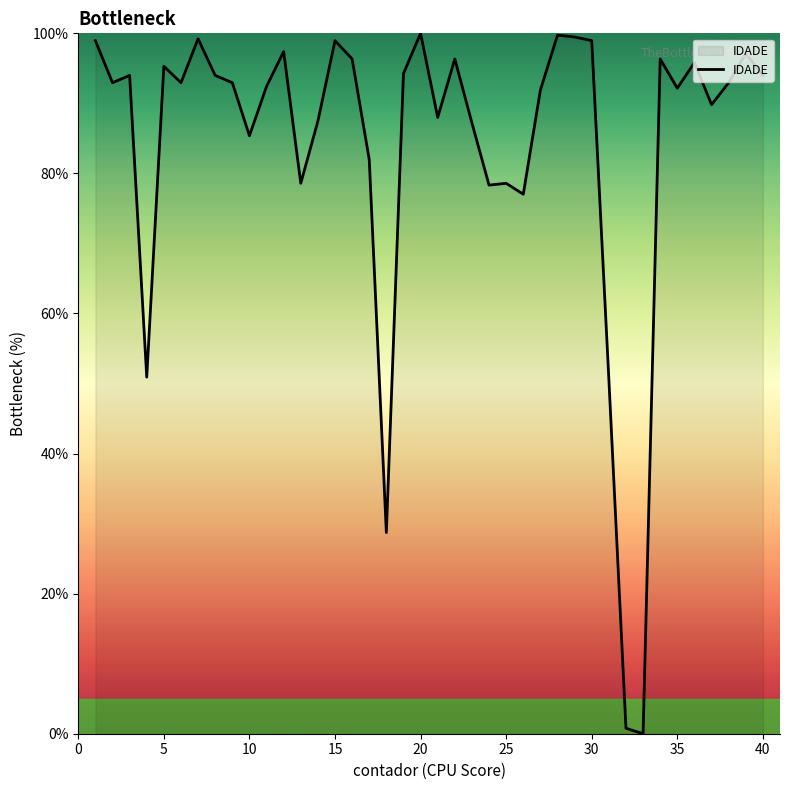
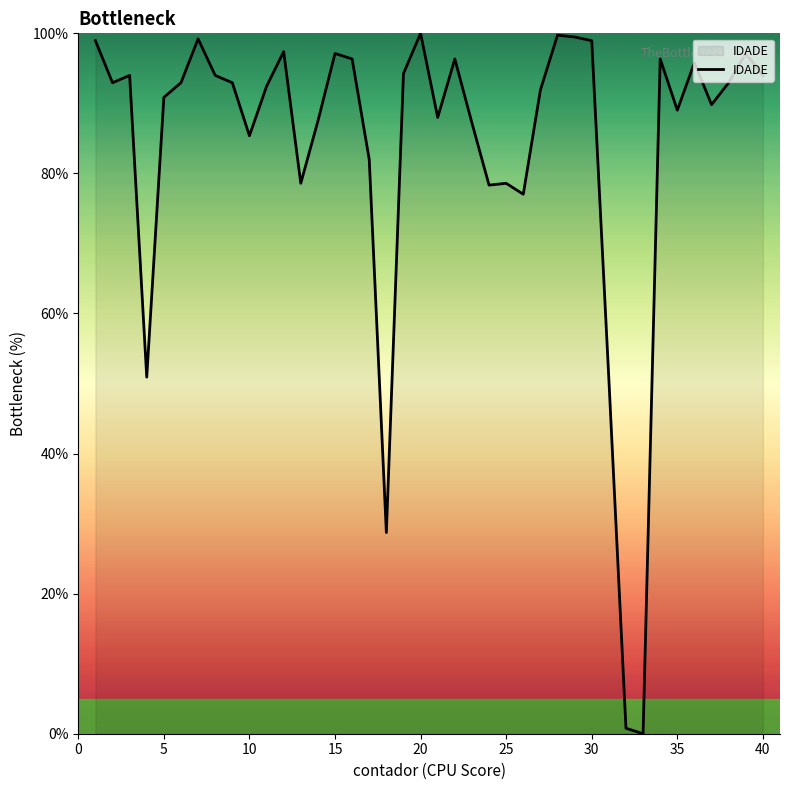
5: 95% -> 91%
15: 99% -> 97%
35: 92% -> 89%
